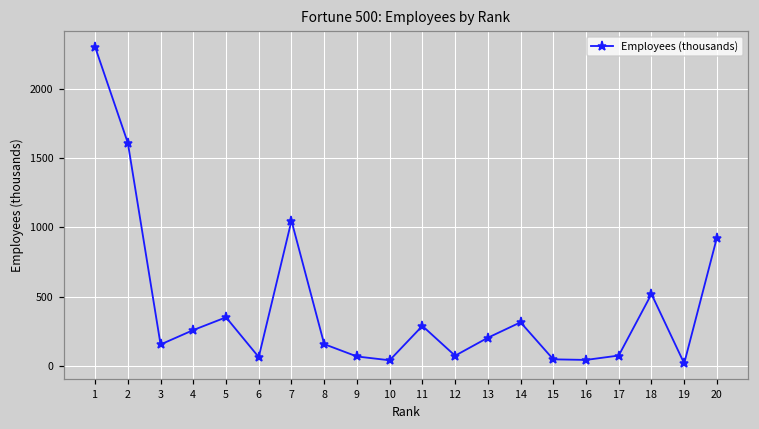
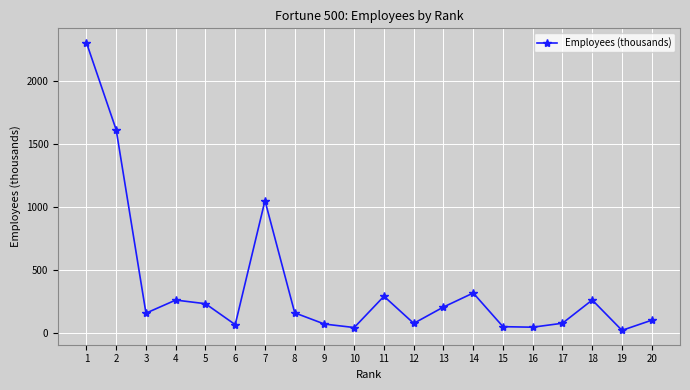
5: 350 -> 230
18: 520 -> 260
20: 930 -> 100
